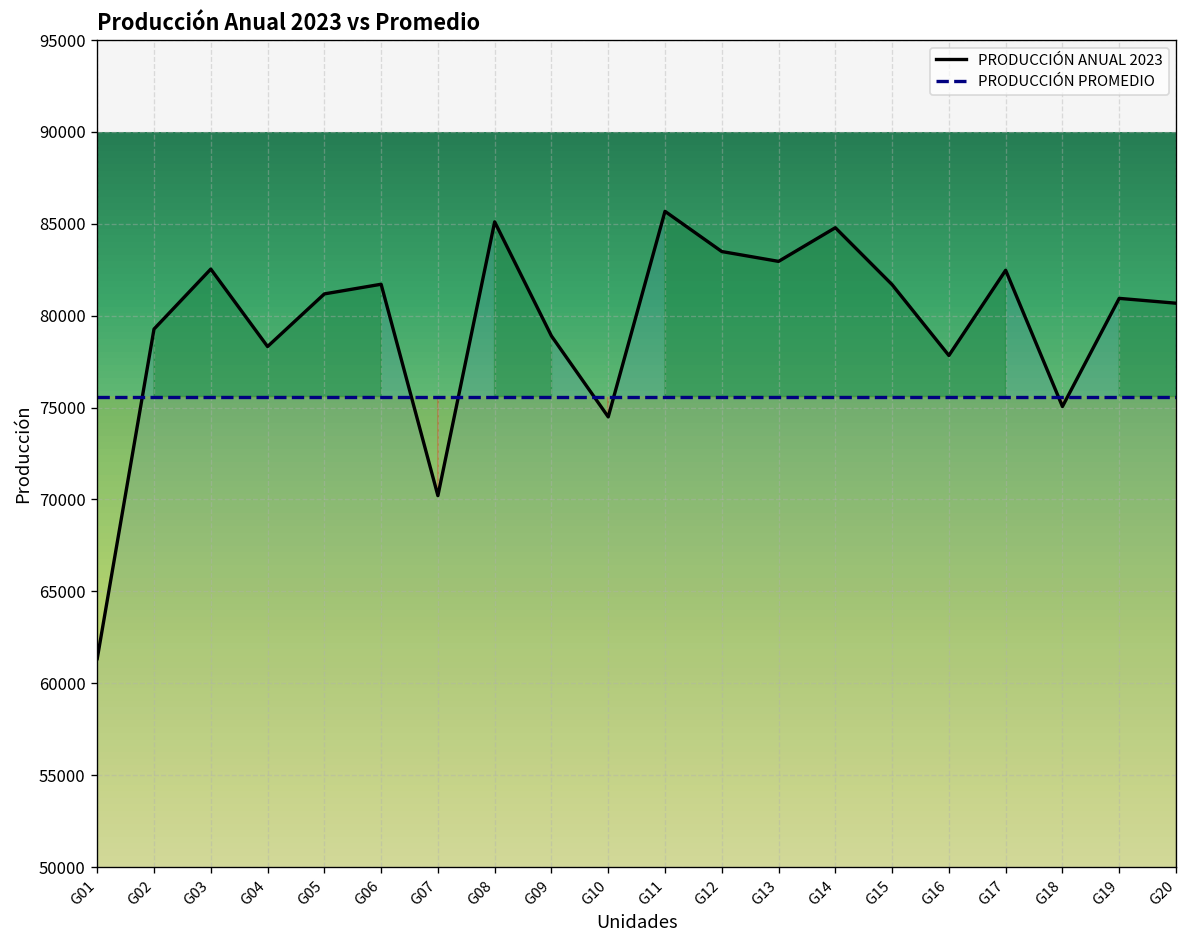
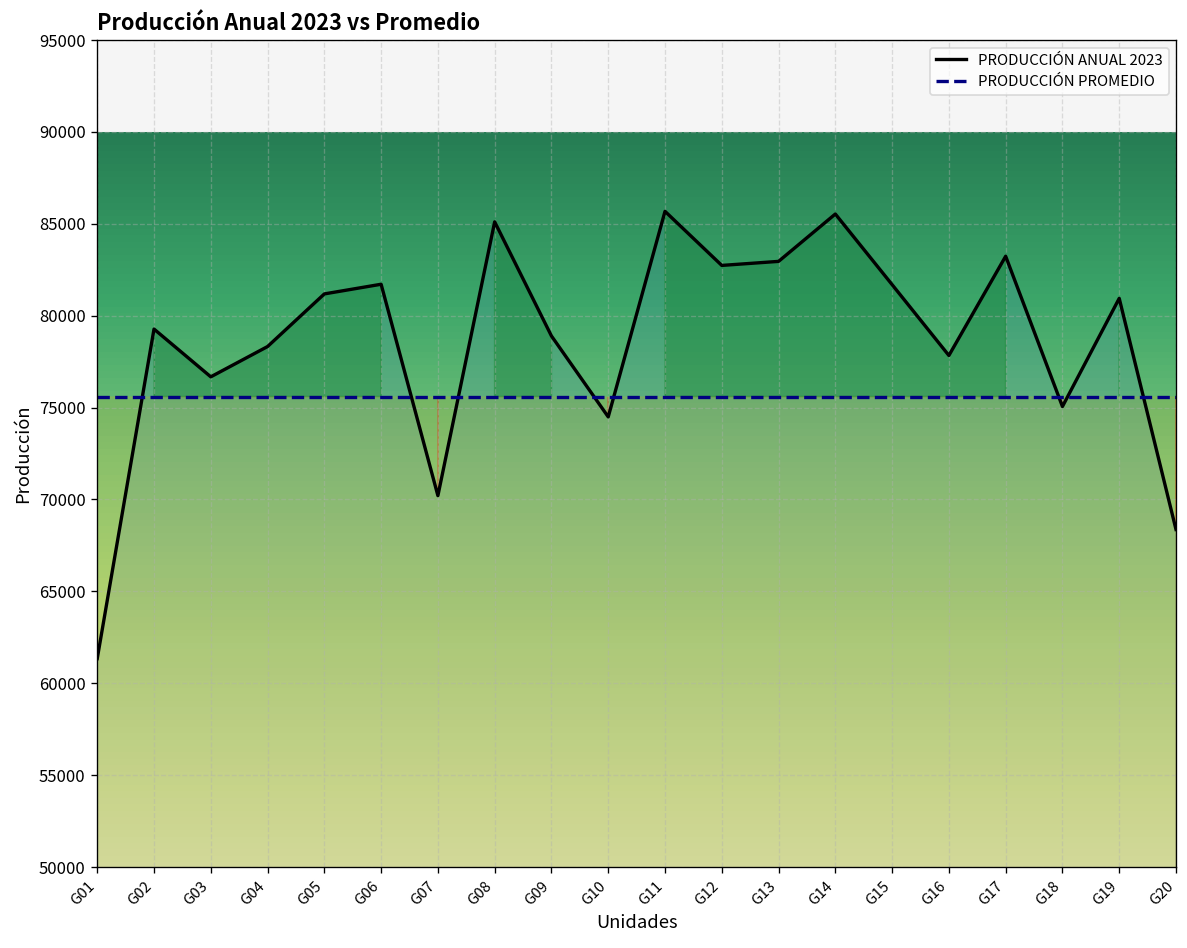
PRODUCCIÓN ANUAL 2023, G03: 82500 -> 76700
PRODUCCIÓN ANUAL 2023, G12: 83500 -> 82700
PRODUCCIÓN ANUAL 2023, G14: 84800 -> 85500
PRODUCCIÓN ANUAL 2023, G17: 82500 -> 83200
PRODUCCIÓN ANUAL 2023, G20: 80700 -> 68400
